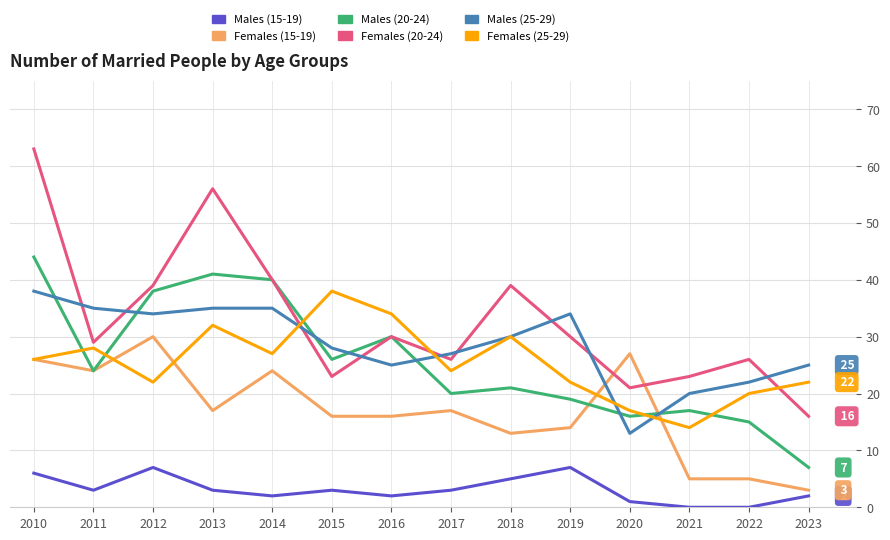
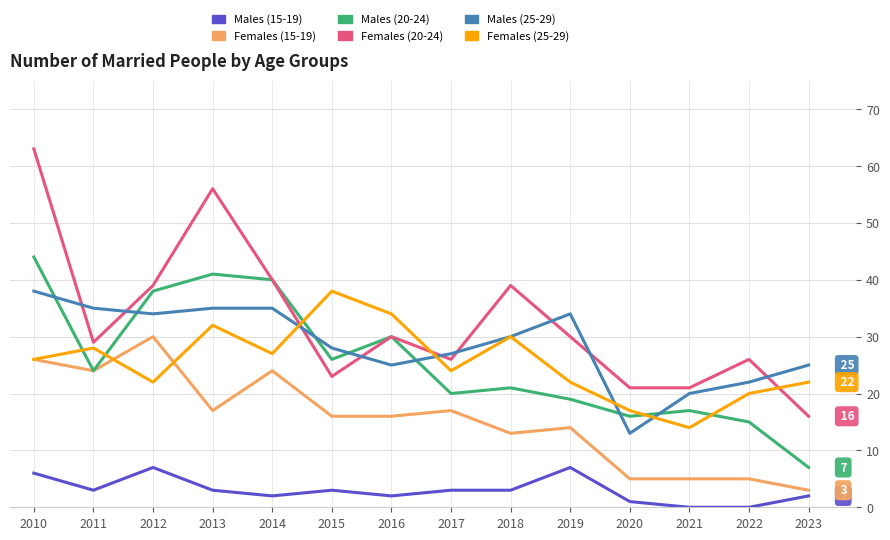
Males (15-19), 2018: 5 -> 3
Females (15-19), 2020: 27 -> 5
Females (20-24), 2021: 23 -> 21
